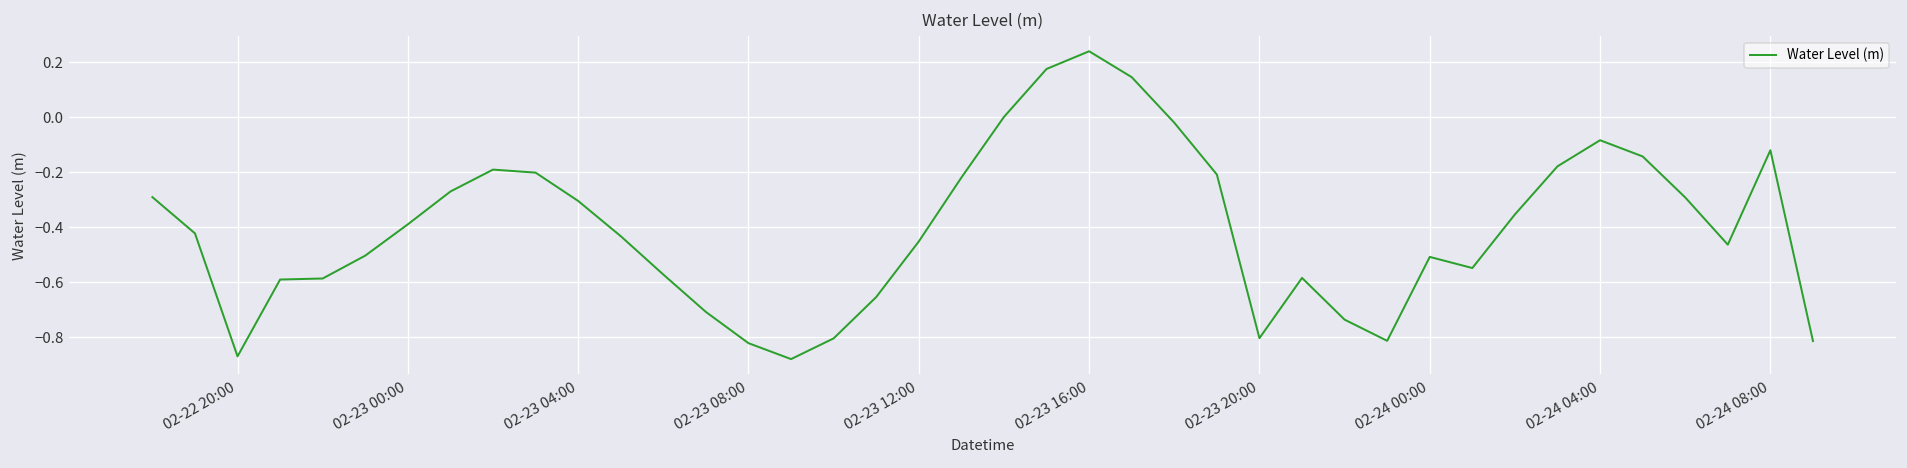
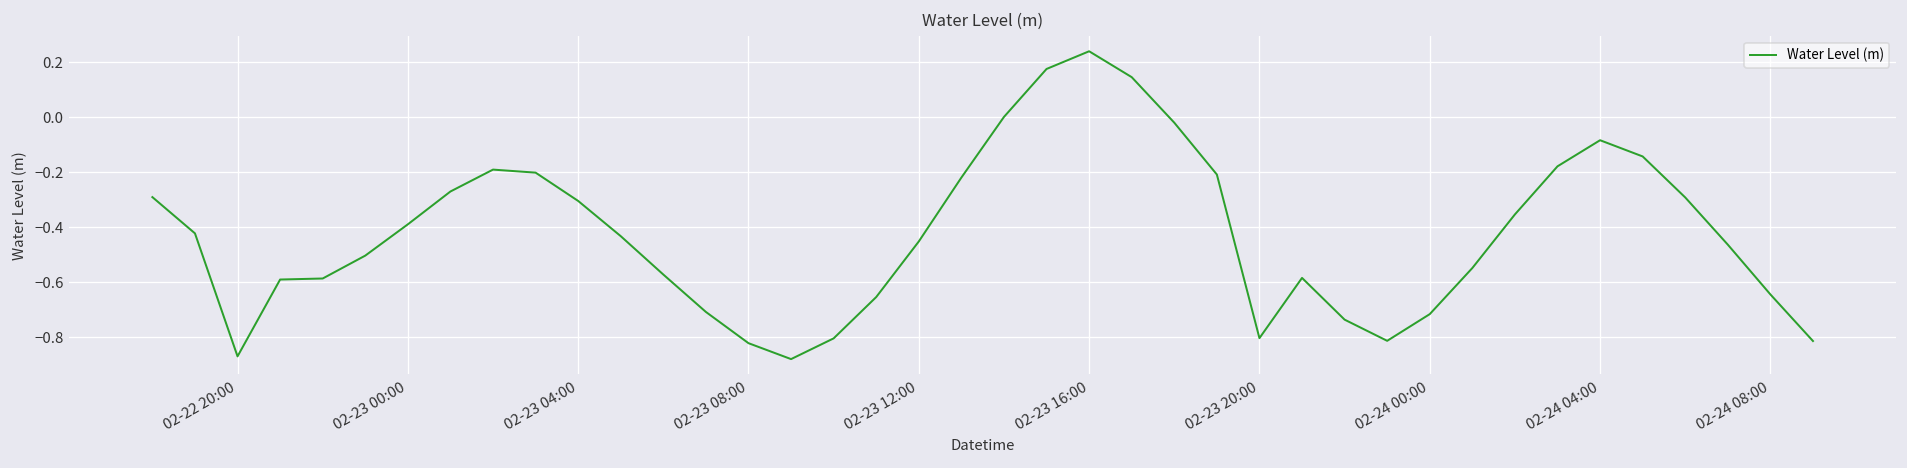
02-24 00:00: -0.51 -> -0.72
02-24 08:00: -0.12 -> -0.64
